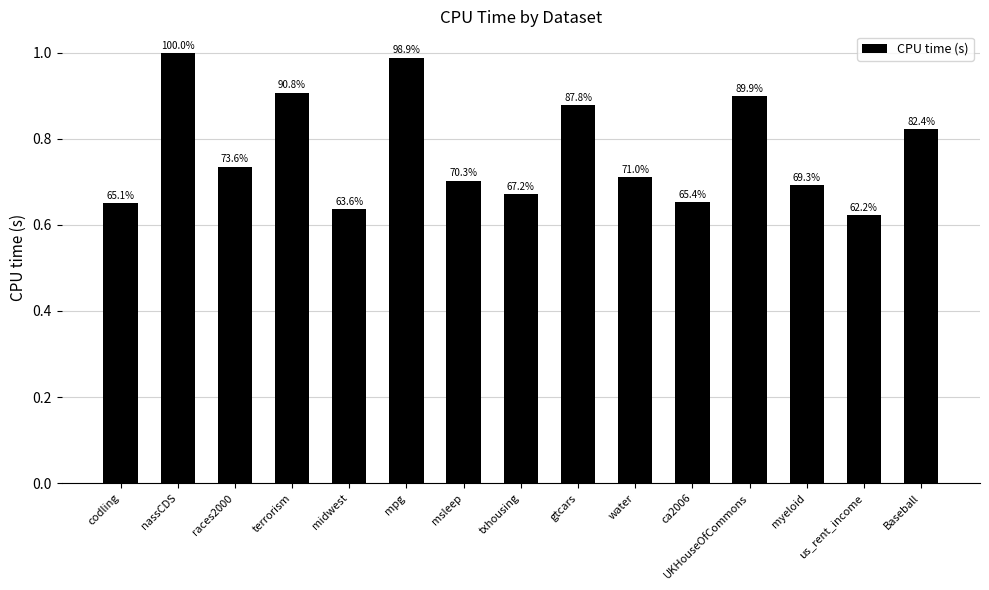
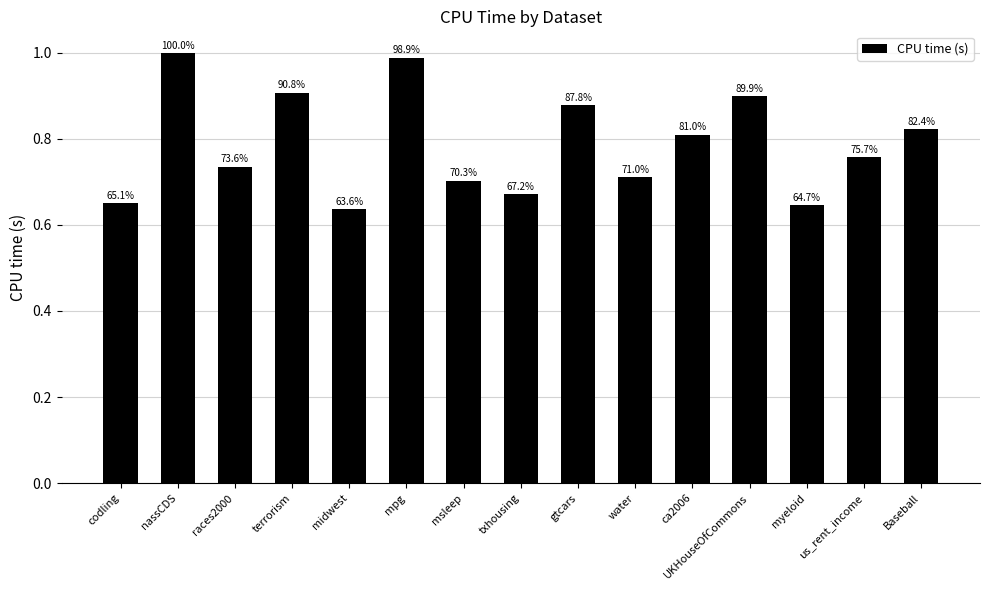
ca2006: 65.4% -> 81.0%
myeloid: 69.3% -> 64.7%
us_rent_income: 62.2% -> 75.7%
